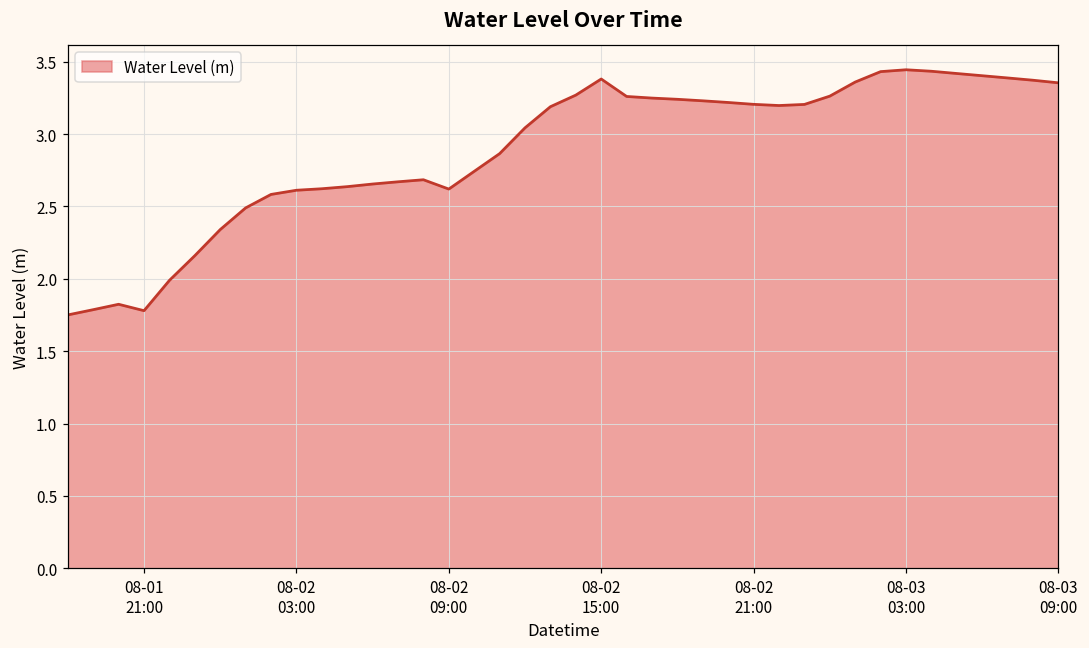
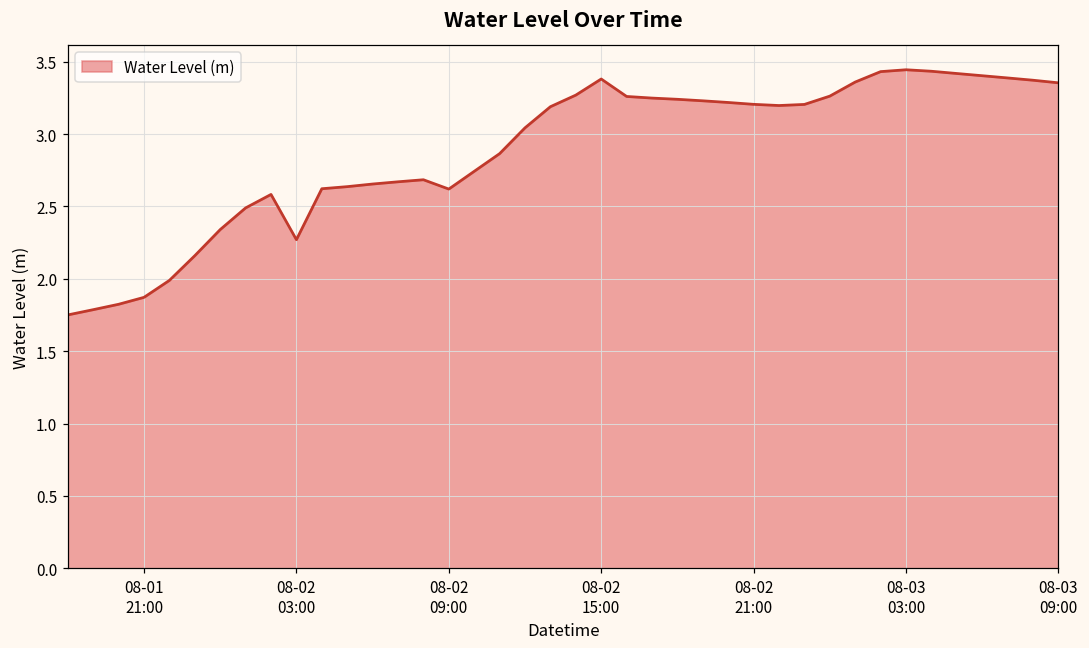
08-01 21:00: 1.78 -> 1.87
08-02 03:00: 2.61 -> 2.27
